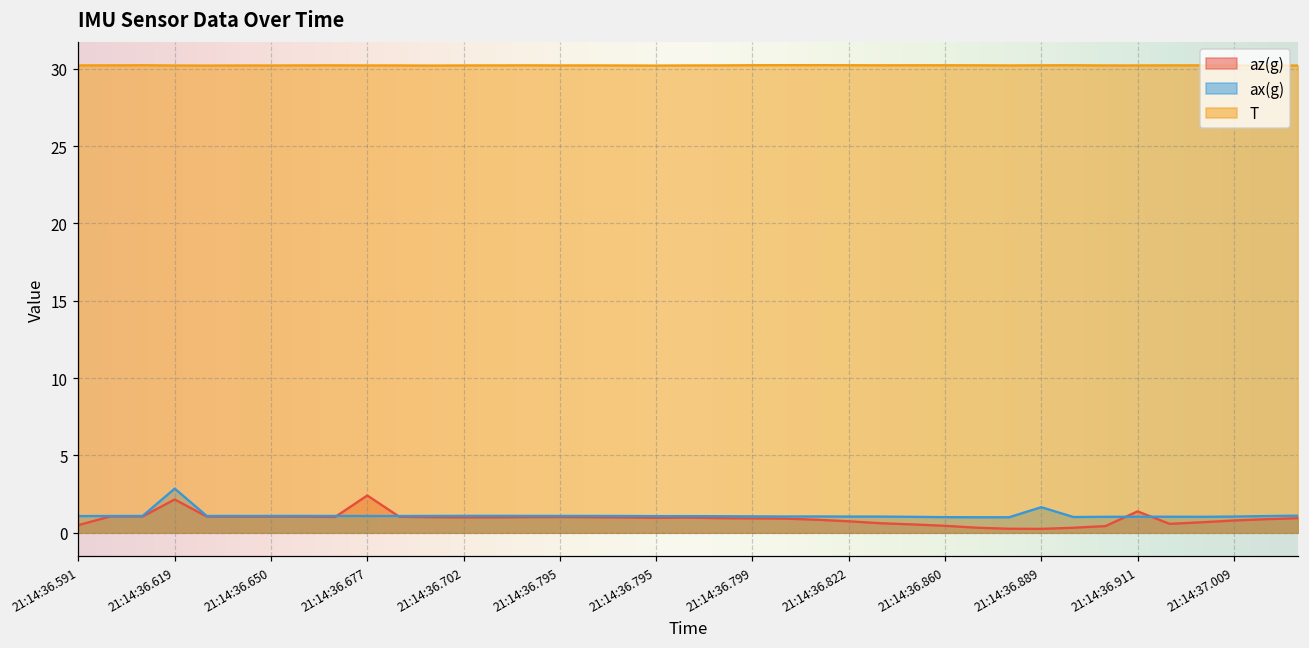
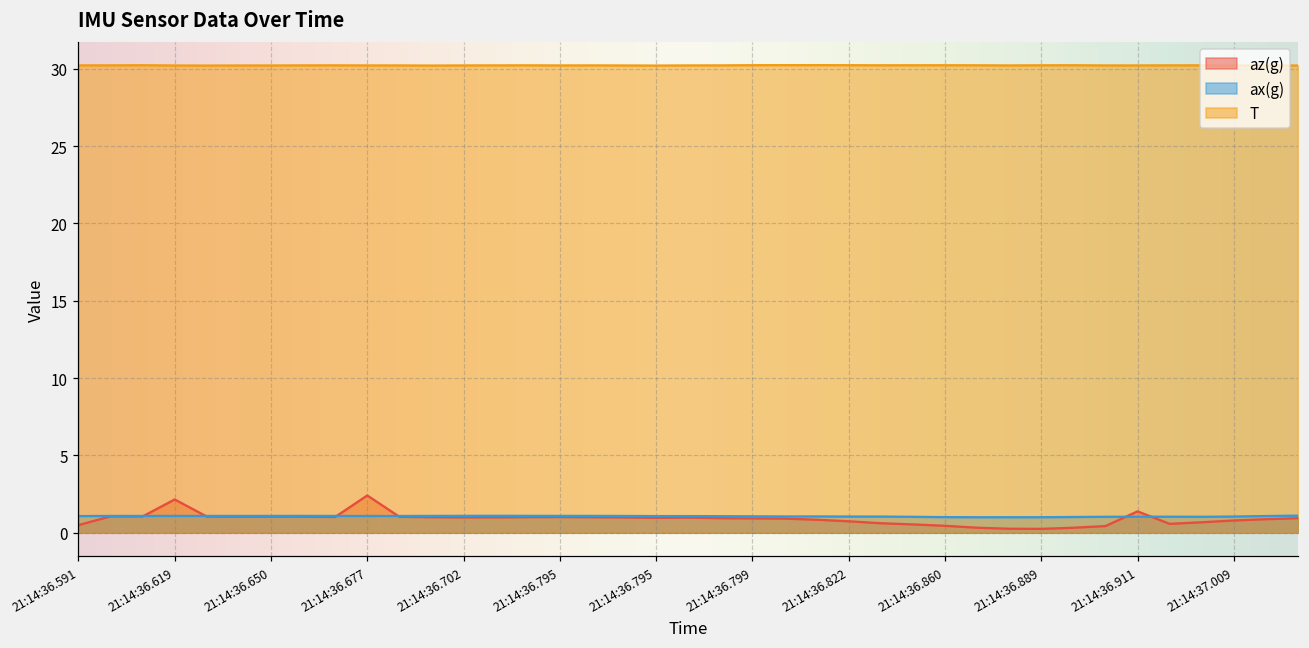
ax(g), 21:14:36.619: 2.9 -> 1.1
ax(g), 21:14:36.889: 1.7 -> 1.0
